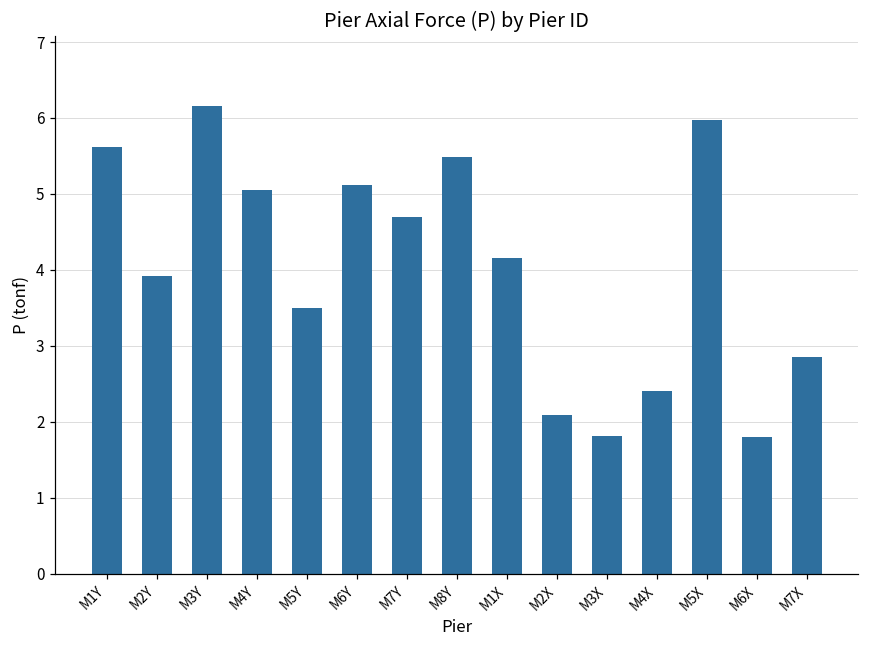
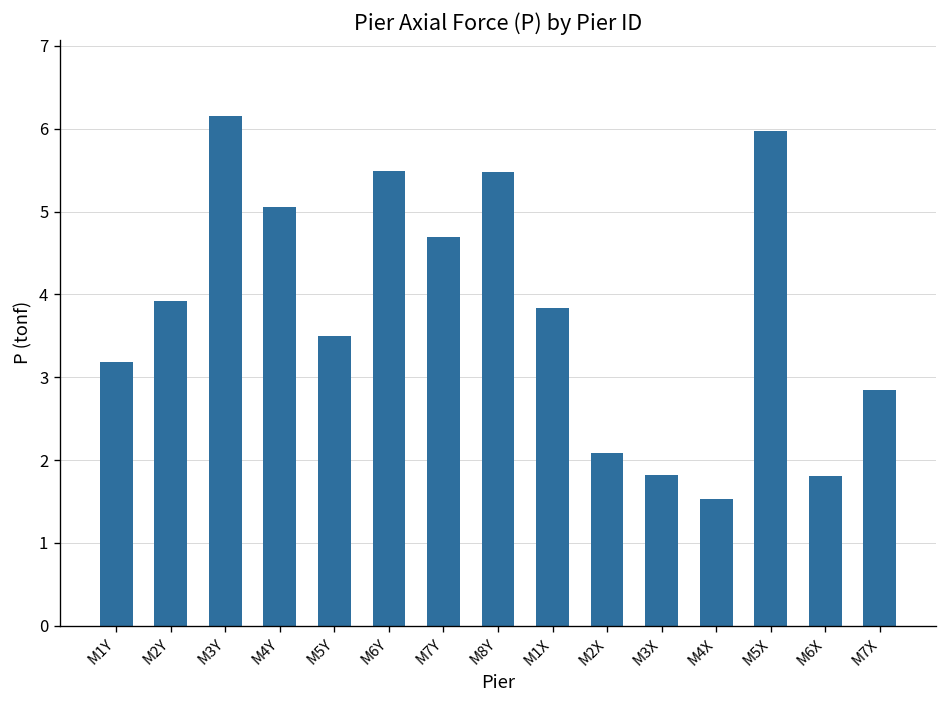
M1Y: 5.6 -> 3.2
M6Y: 5.1 -> 5.5
M1X: 4.2 -> 3.8
M4X: 2.4 -> 1.5
